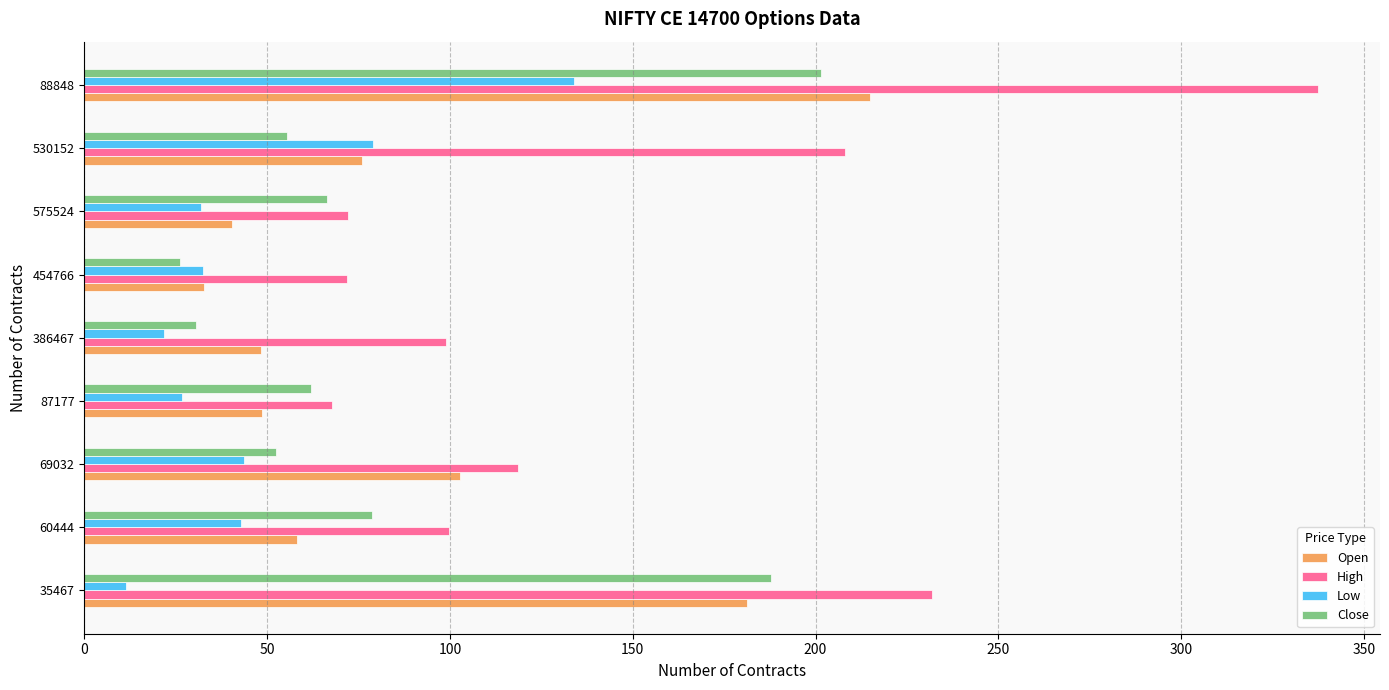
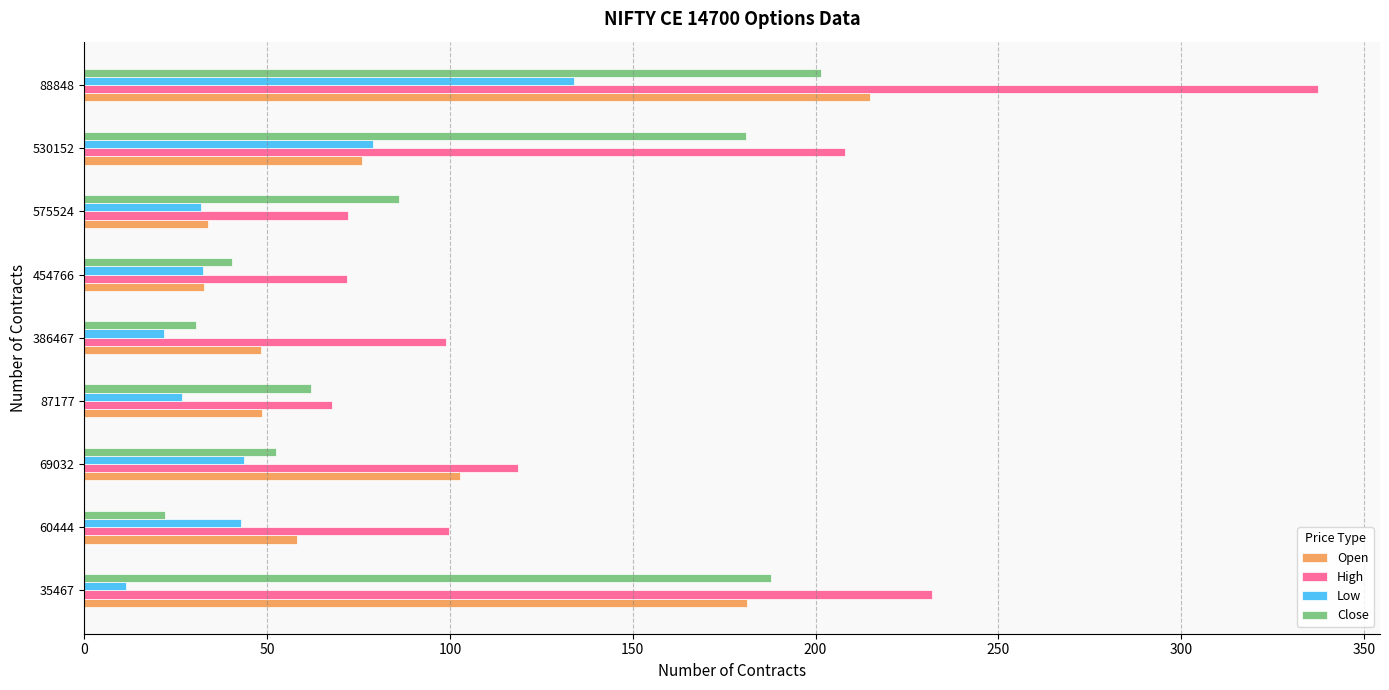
Close, 530152: 55 -> 181
Close, 575524: 66 -> 86
Open, 575524: 40 -> 34
Close, 454766: 26 -> 40
Close, 60444: 79 -> 22
